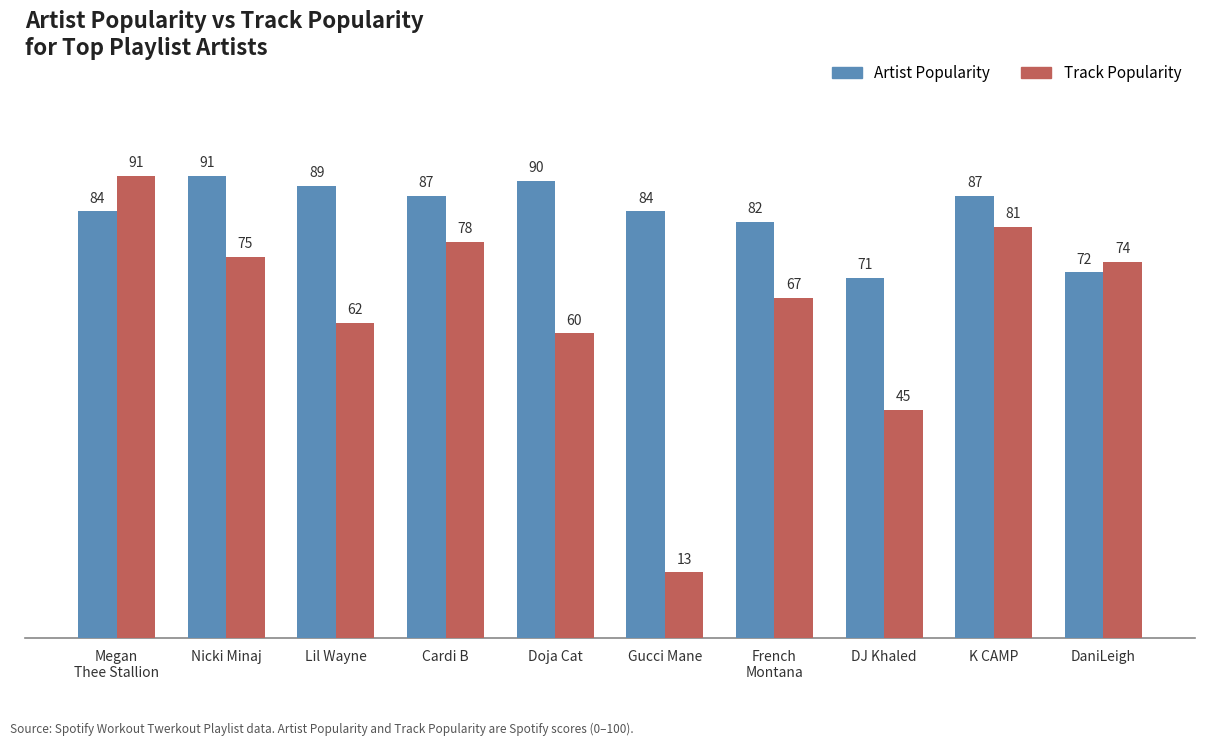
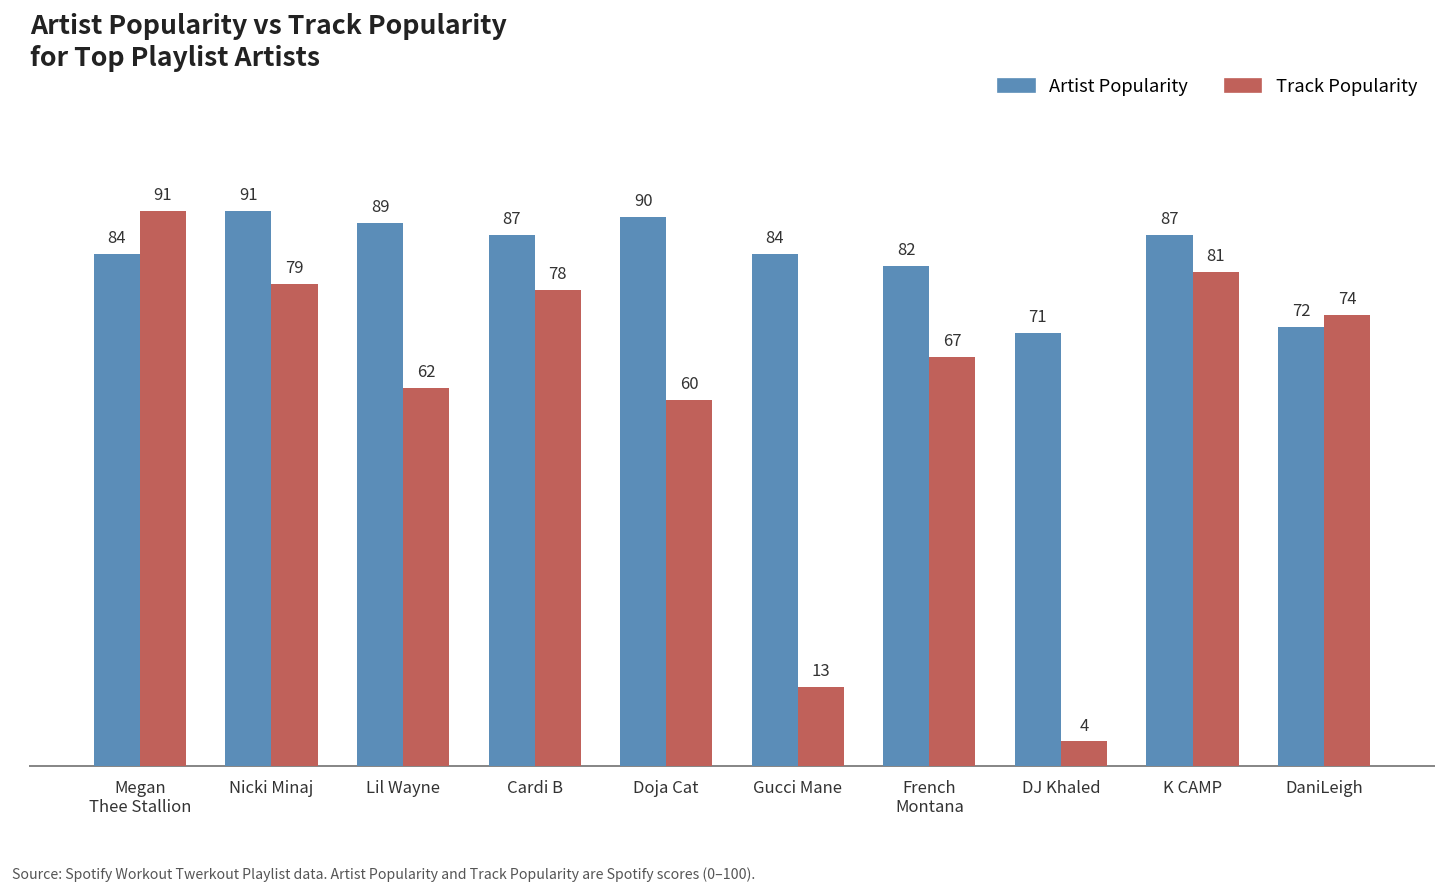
Track Popularity, Nicki Minaj: 75 -> 79
Track Popularity, DJ Khaled: 45 -> 4
